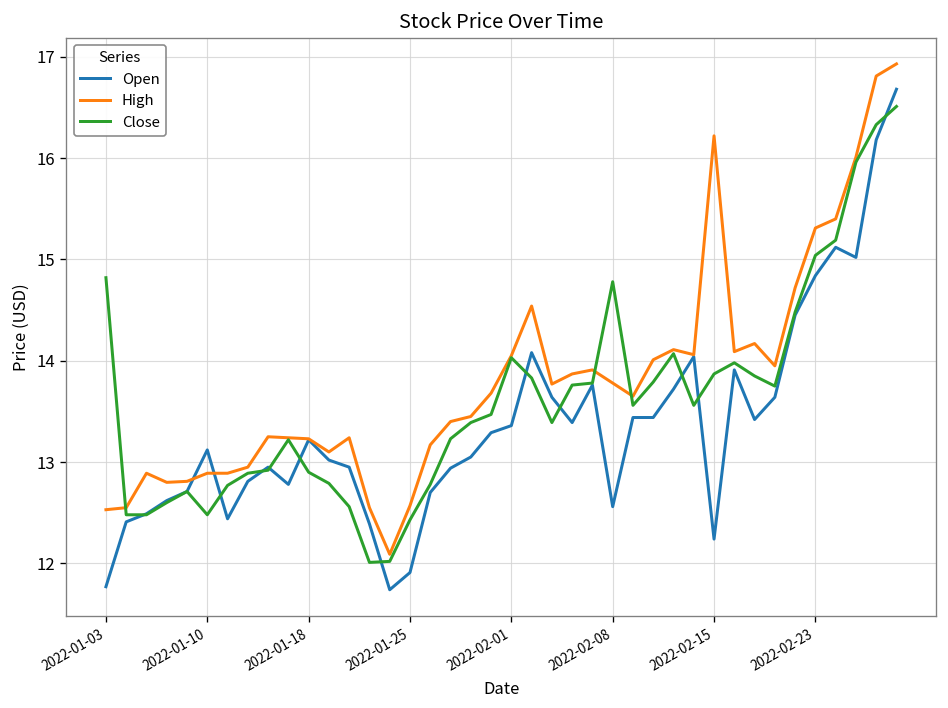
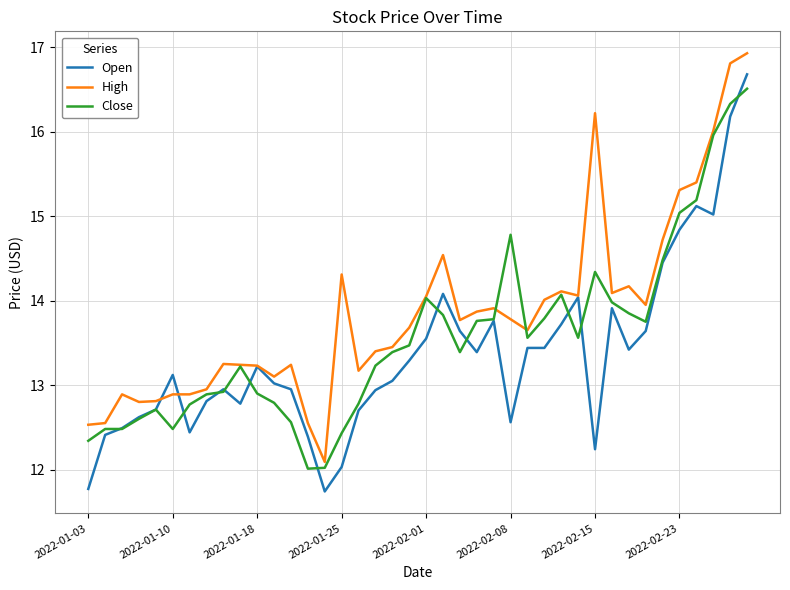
Close, 2022-01-03: 14.8 -> 12.3
Open, 2022-01-25: 11.9 -> 12.0
High, 2022-01-25: 12.6 -> 14.3
Open, 2022-02-01: 13.4 -> 13.6
Close, 2022-02-15: 13.9 -> 14.3
